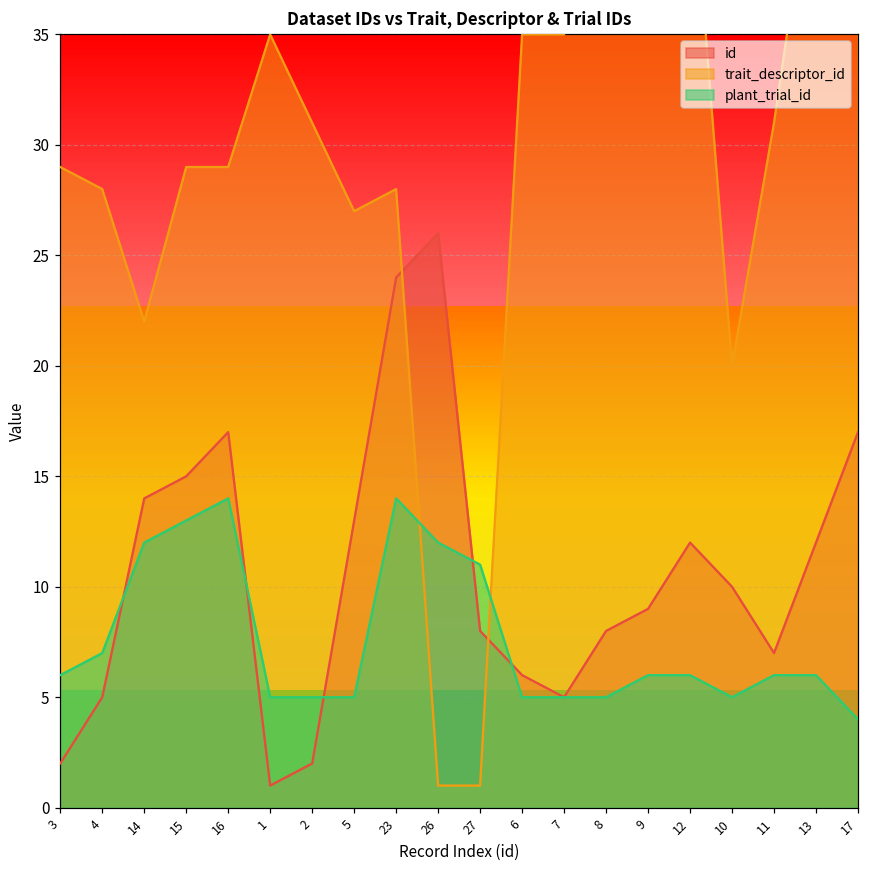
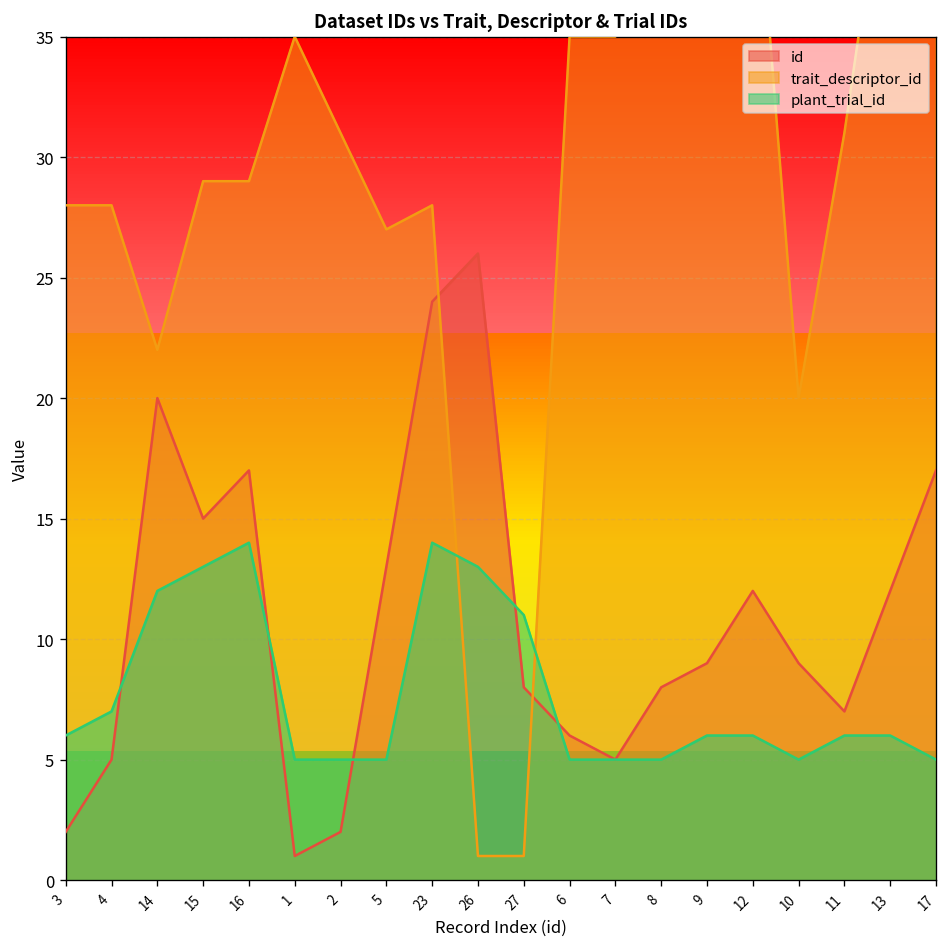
trait_descriptor_id, 3: 29 -> 28
id, 14: 14 -> 20
plant_trial_id, 26: 12 -> 13
id, 10: 10 -> 9
plant_trial_id, 17: 4 -> 5
